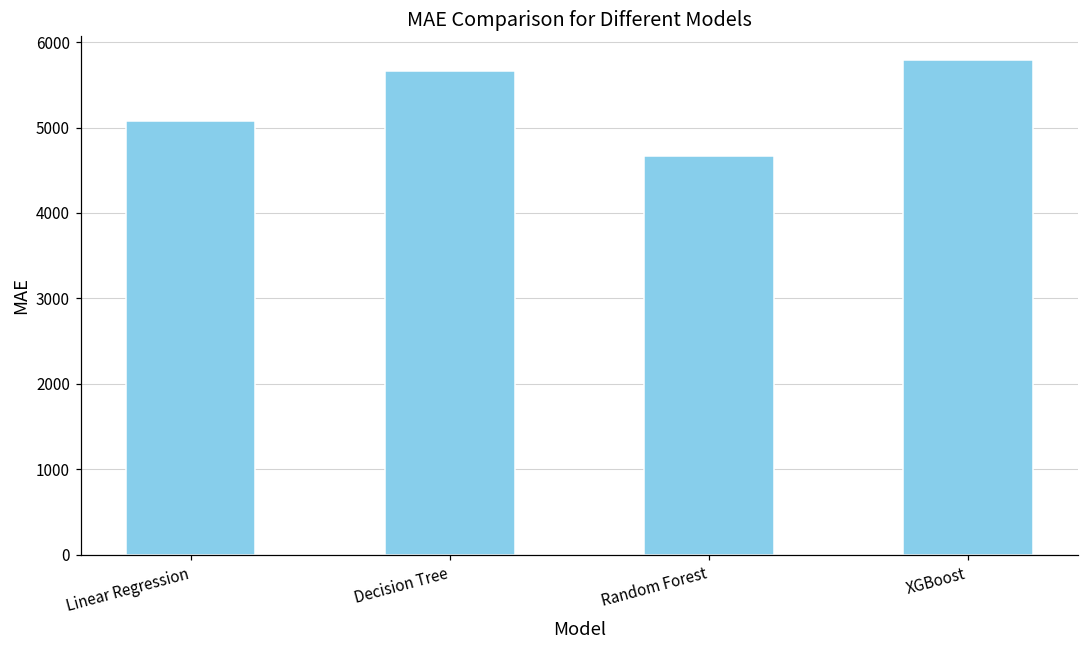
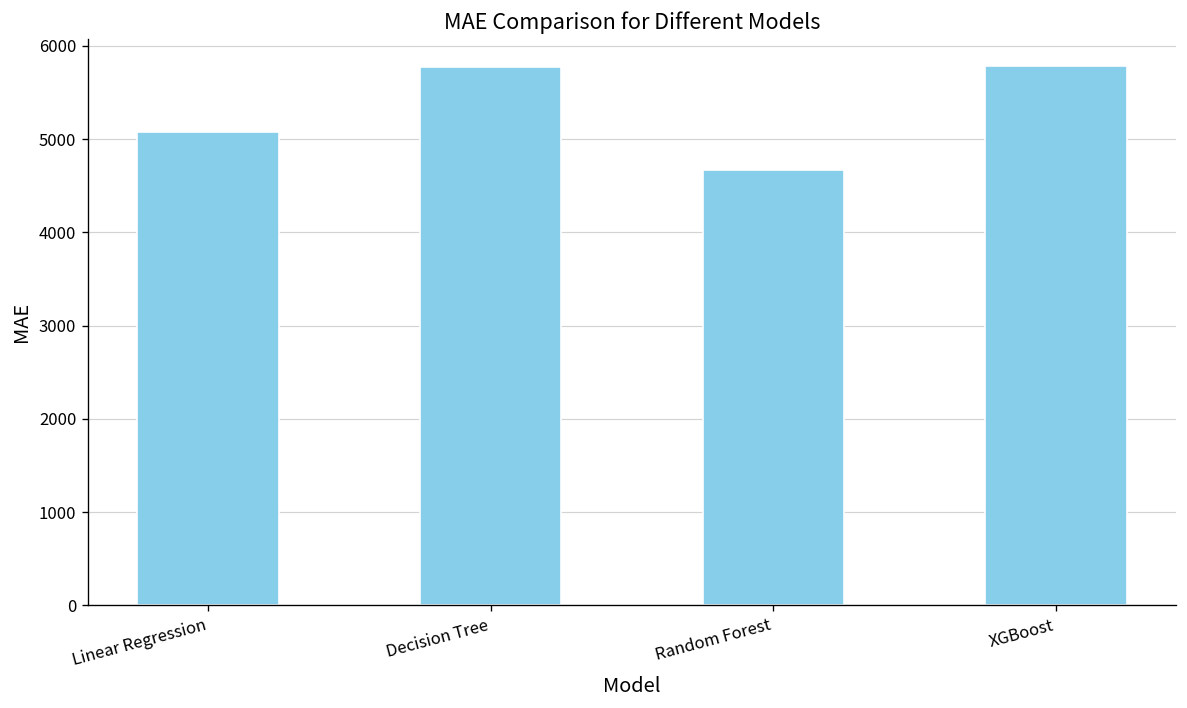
Decision Tree: 5700 -> 5800
